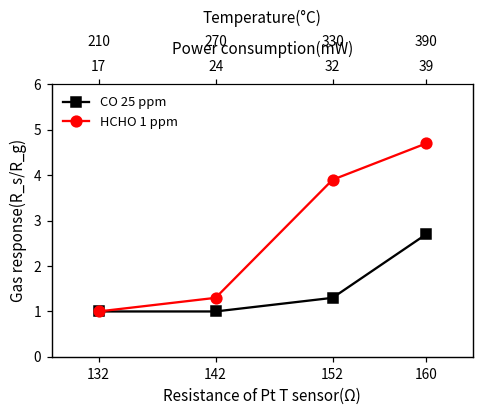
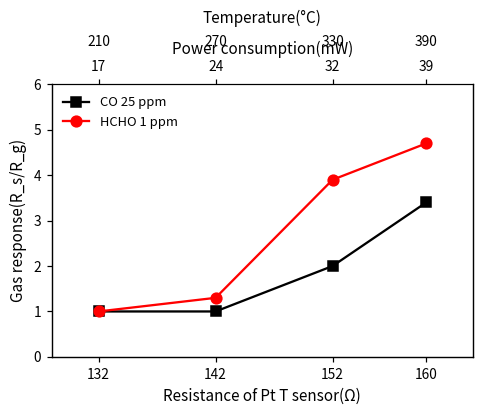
CO 25 ppm, 152: 1.3 -> 2.0
CO 25 ppm, 160: 2.7 -> 3.4
